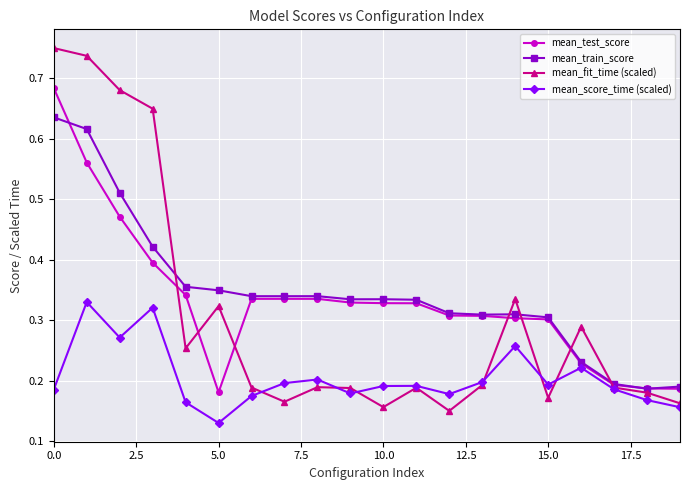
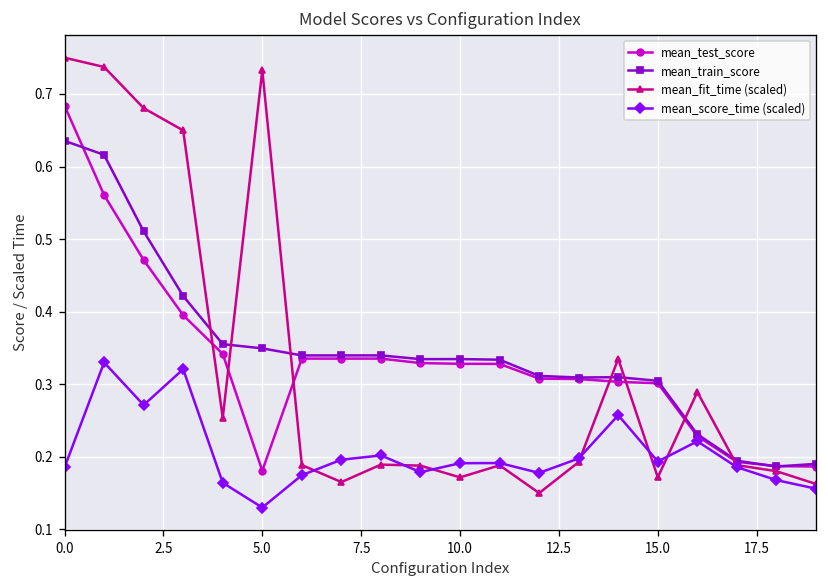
mean_fit_time (scaled), 5.0: 0.32 -> 0.73
mean_fit_time (scaled), 10.0: 0.16 -> 0.17
